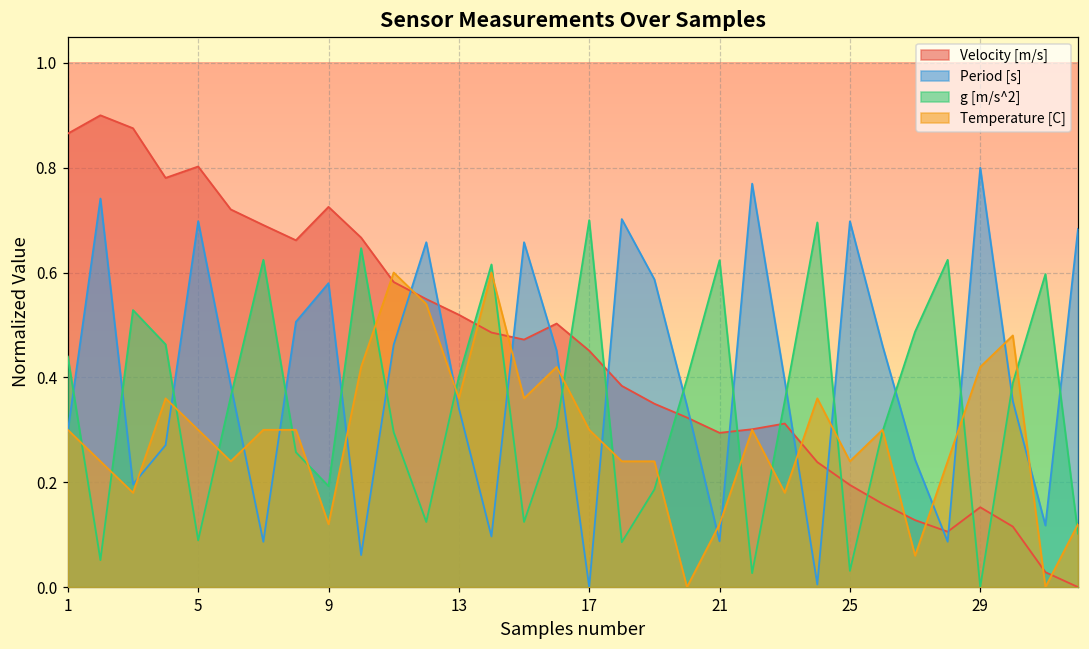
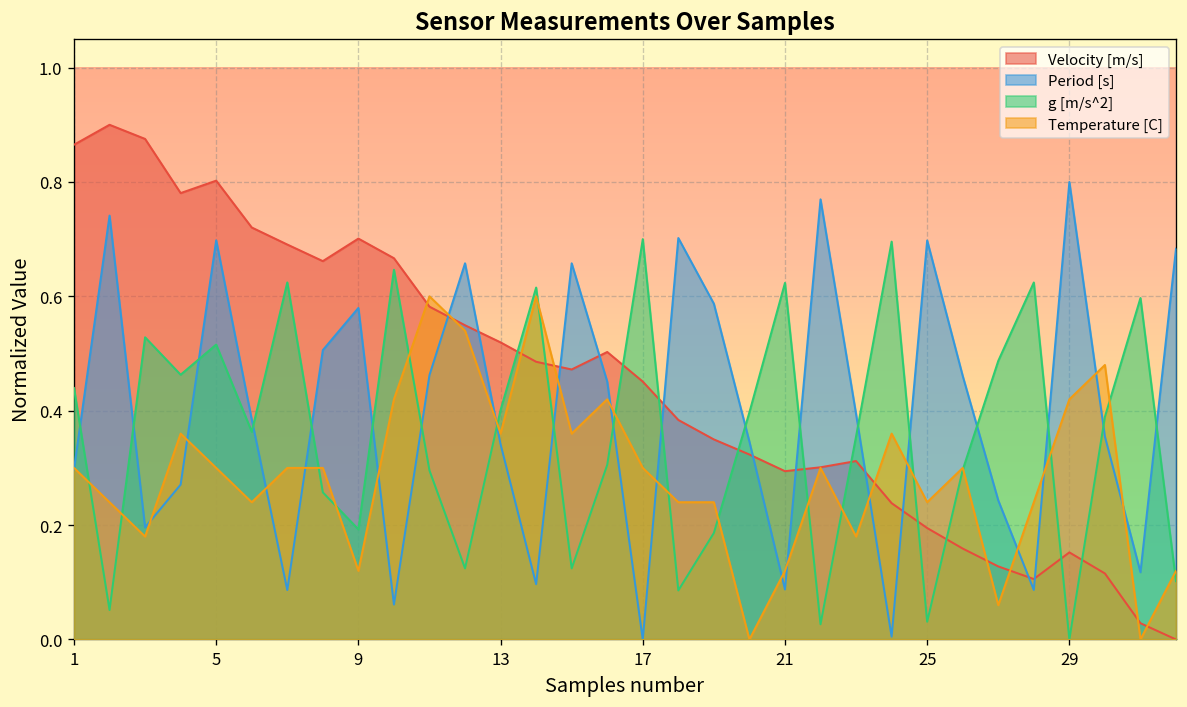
g [m/s^2], 5: 0.09 -> 0.52
Velocity [m/s], 9: 0.73 -> 0.70
